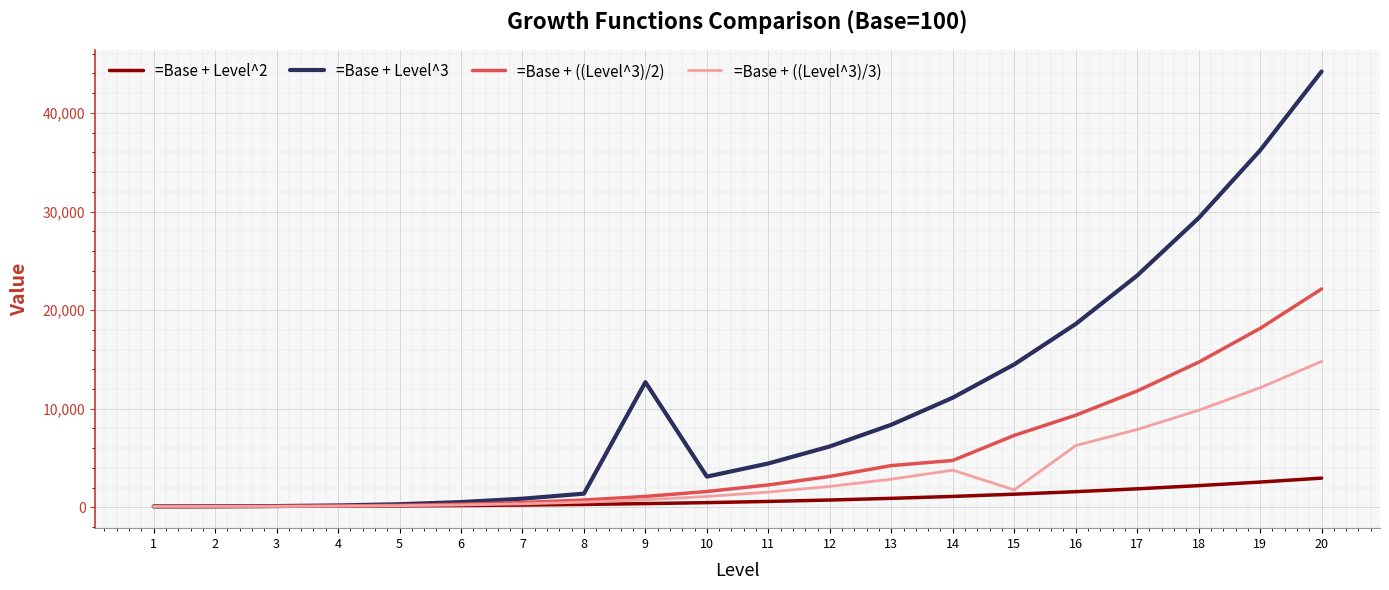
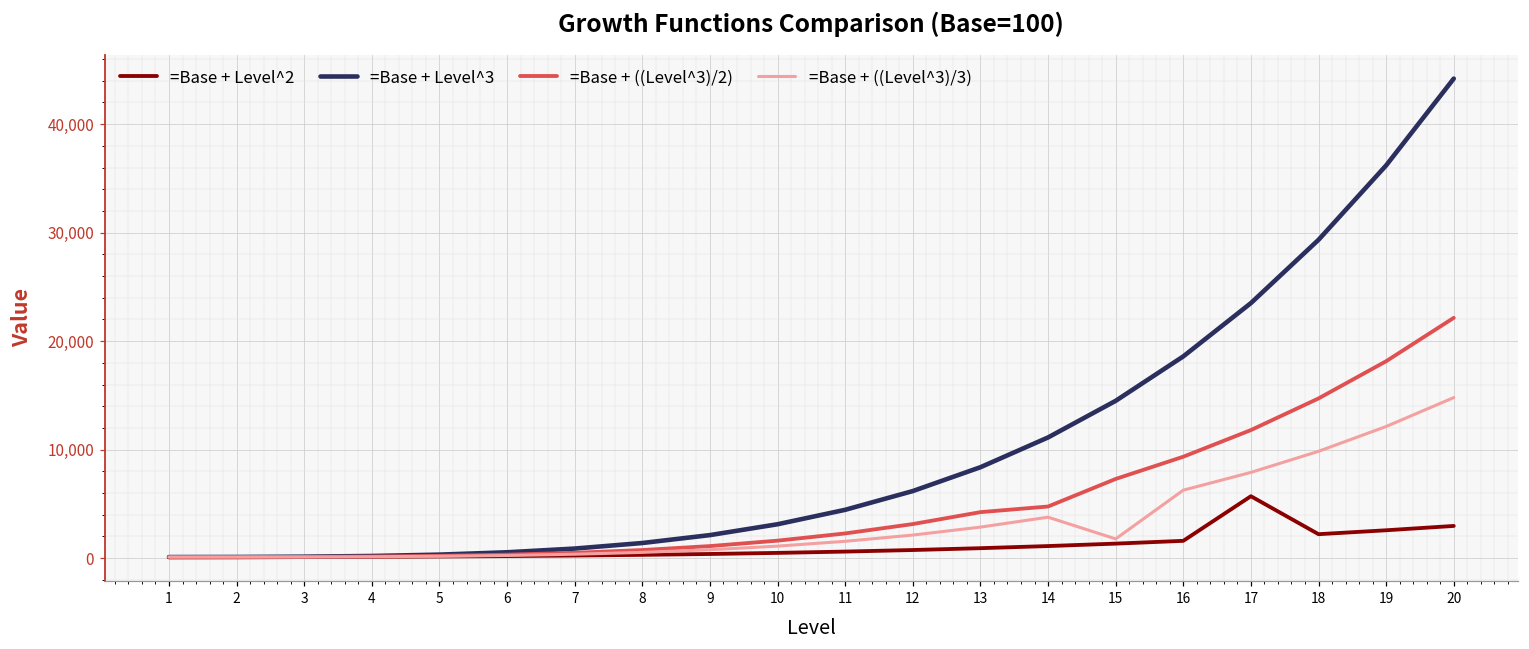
=Base + Level^3, 9: 13,000 -> 2,000
=Base + Level^2, 17: 2,000 -> 6,000
